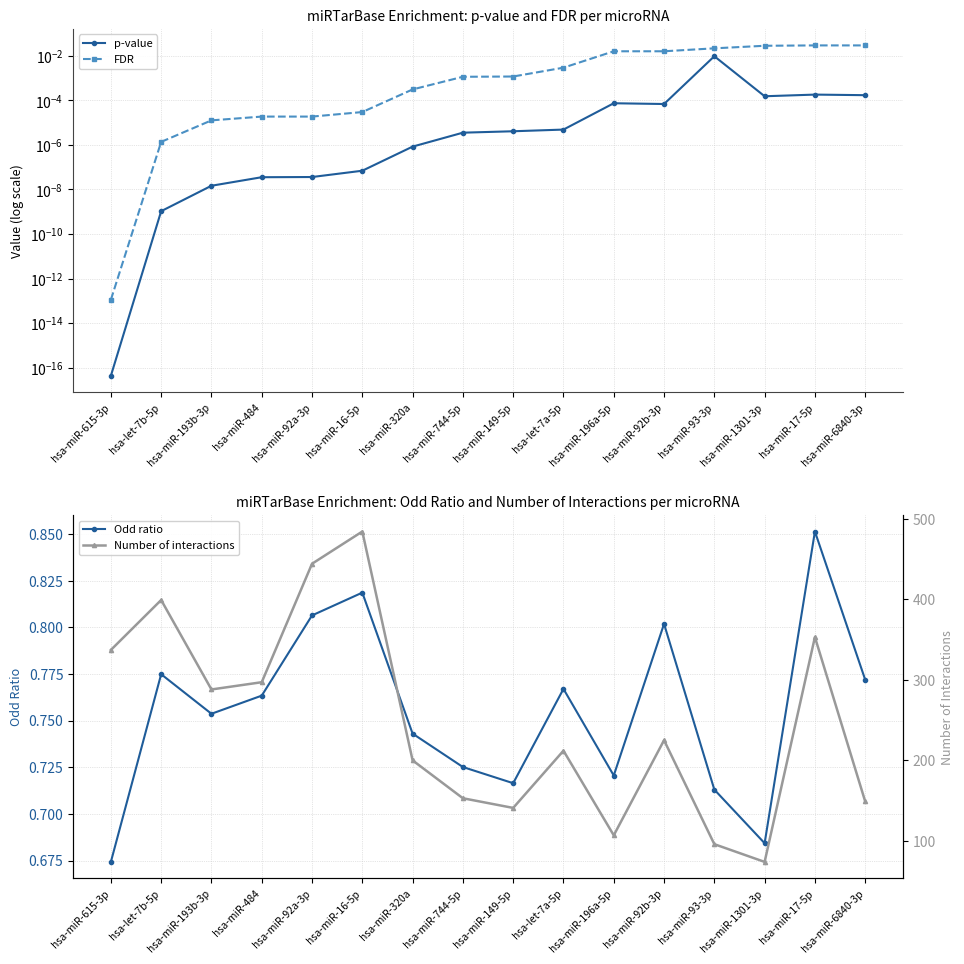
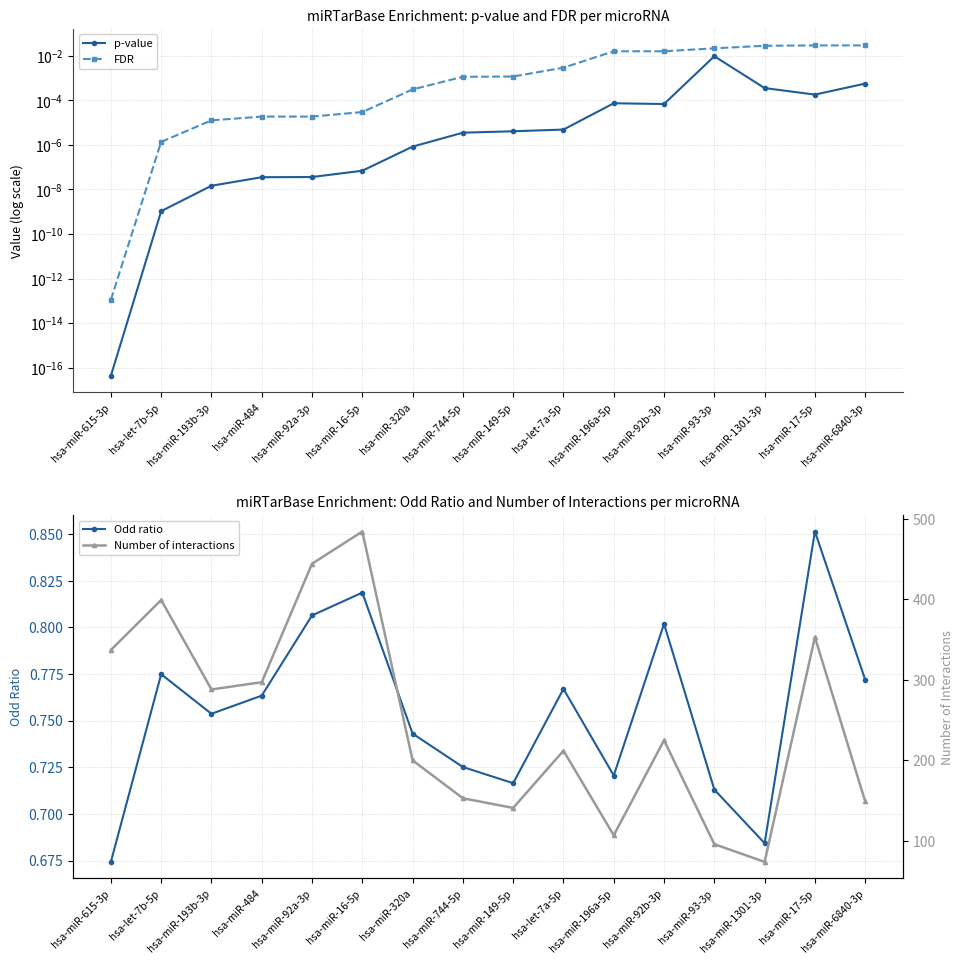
miRTarBase Enrichment: p-value and FDR per microRNA, p-value, hsa-miR-1301-3p: 0.0002 -> 0.0004
miRTarBase Enrichment: p-value and FDR per microRNA, p-value, hsa-miR-6840-3p: 0.0002 -> 0.0006
